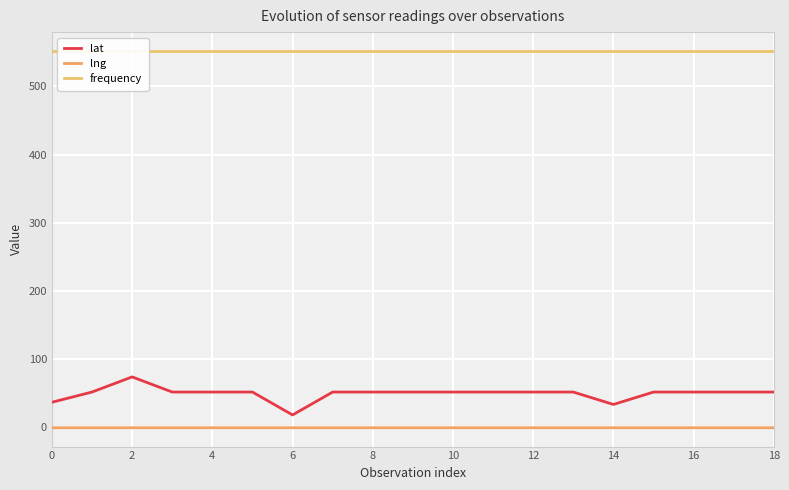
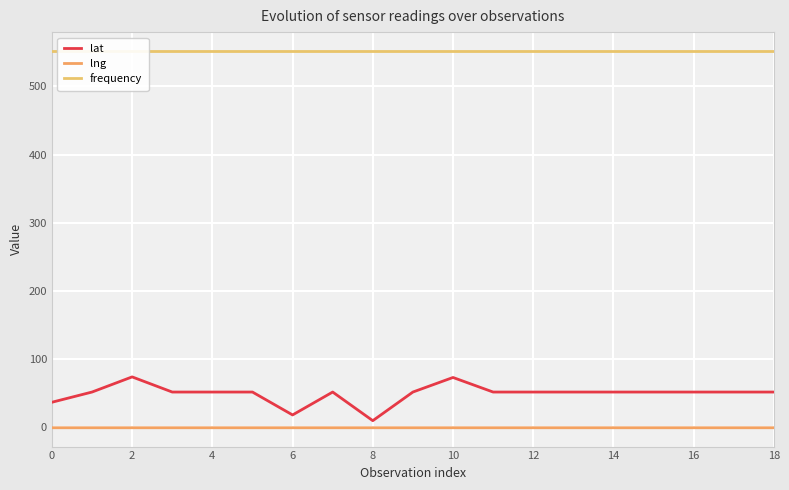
lat, 8: 50 -> 10
lat, 10: 50 -> 70
lat, 14: 30 -> 50
